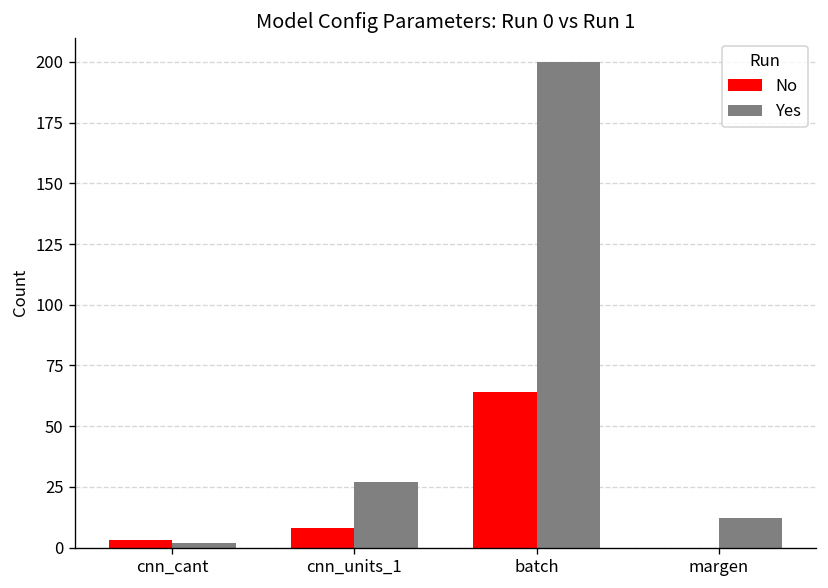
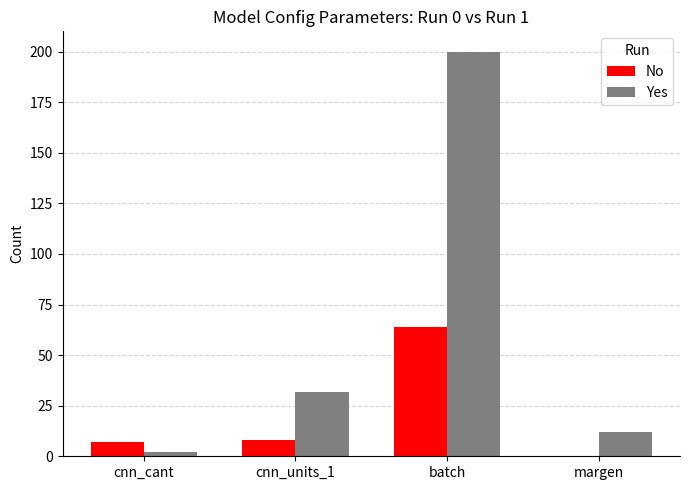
No, cnn_cant: 3 -> 7
Yes, cnn_units_1: 27 -> 32
